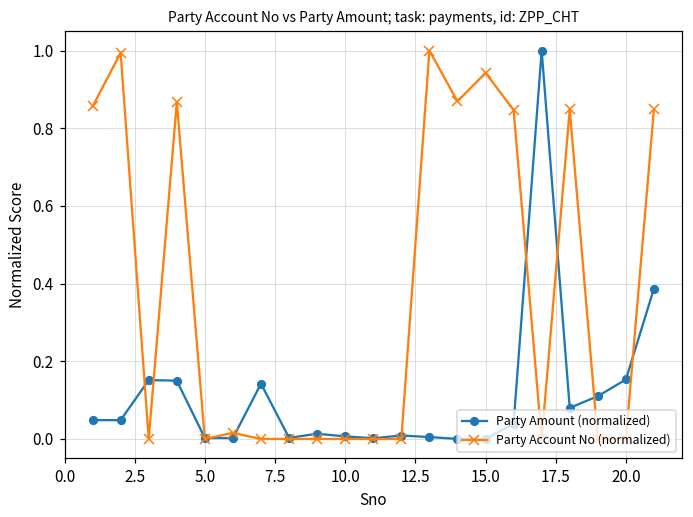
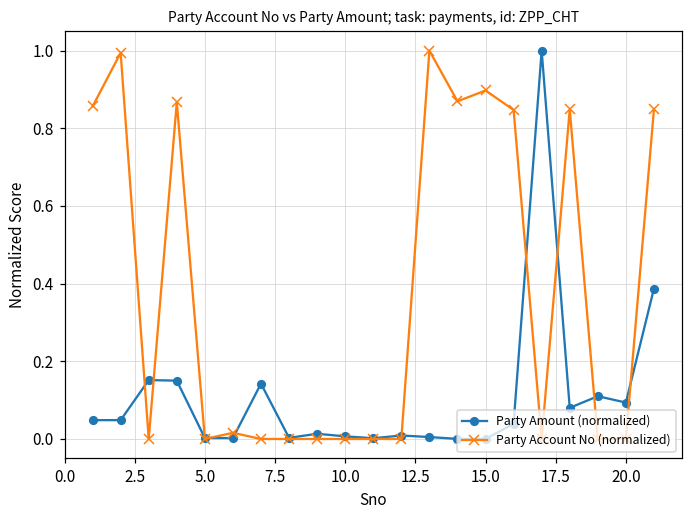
Party Account No (normalized), 15.0: 0.94 -> 0.90
Party Amount (normalized), 20.0: 0.15 -> 0.09
